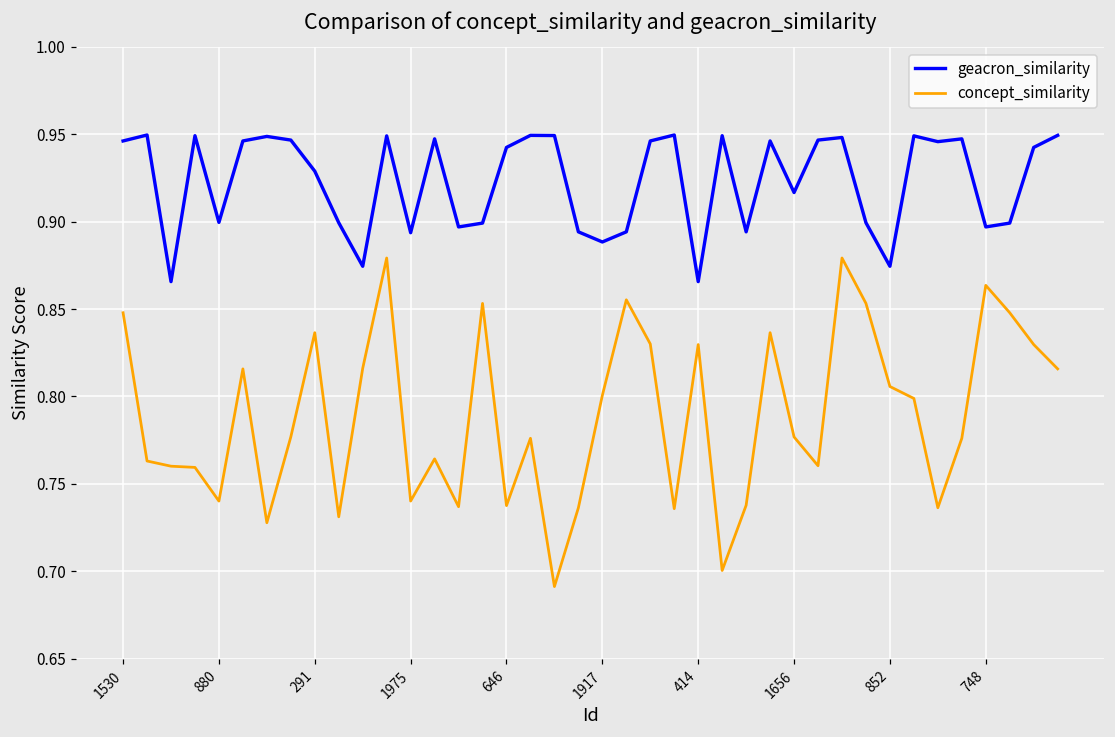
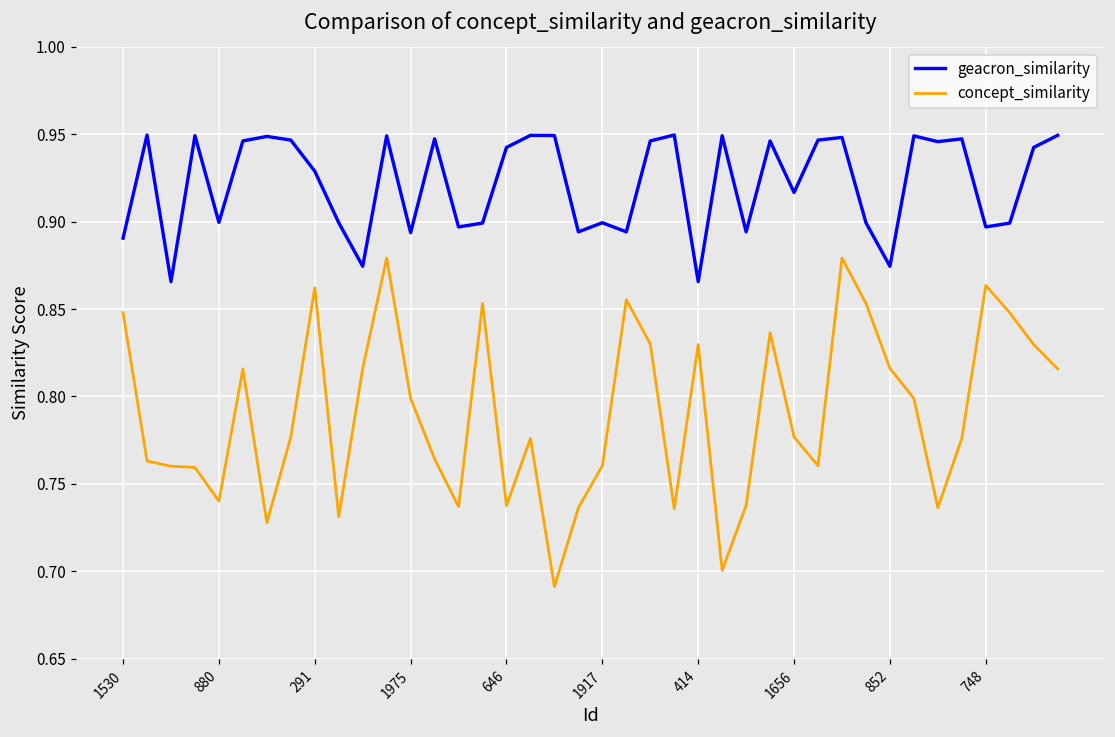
geacron_similarity, 1530: 0.946 -> 0.891
concept_similarity, 291: 0.836 -> 0.862
concept_similarity, 1975: 0.740 -> 0.799
geacron_similarity, 1917: 0.888 -> 0.899
concept_similarity, 1917: 0.801 -> 0.760
concept_similarity, 852: 0.806 -> 0.816
